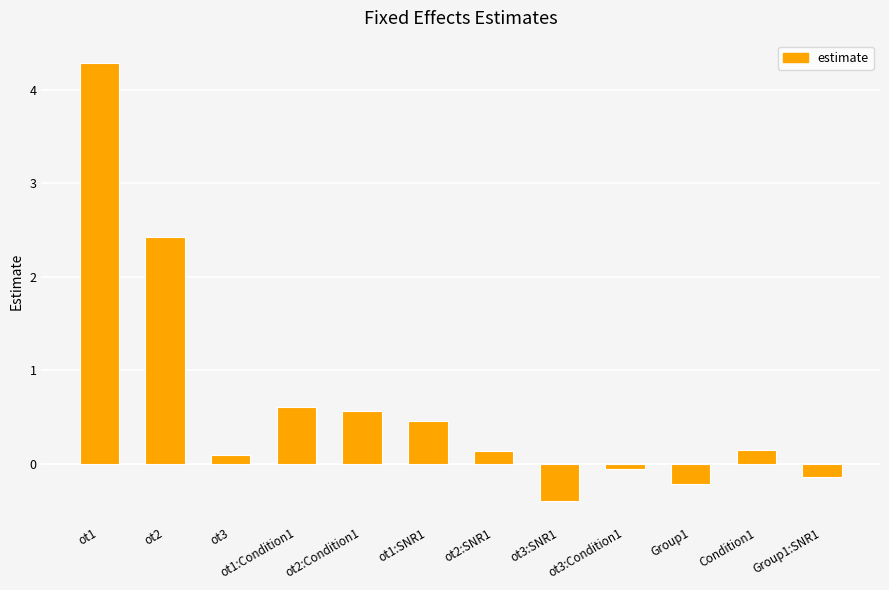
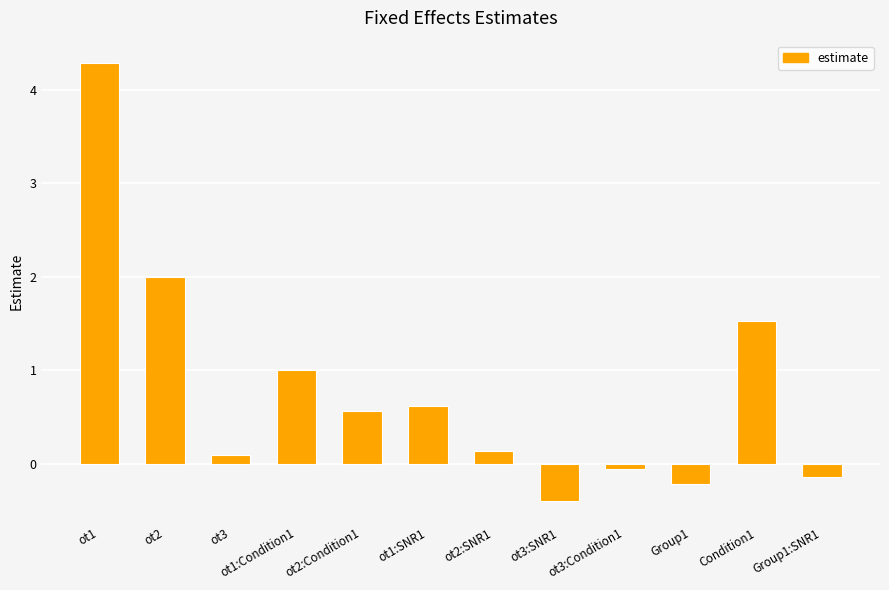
ot2: 2.4 -> 2.0
ot1:Condition1: 0.6 -> 1.0
ot1:SNR1: 0.5 -> 0.6
Condition1: 0.1 -> 1.5
